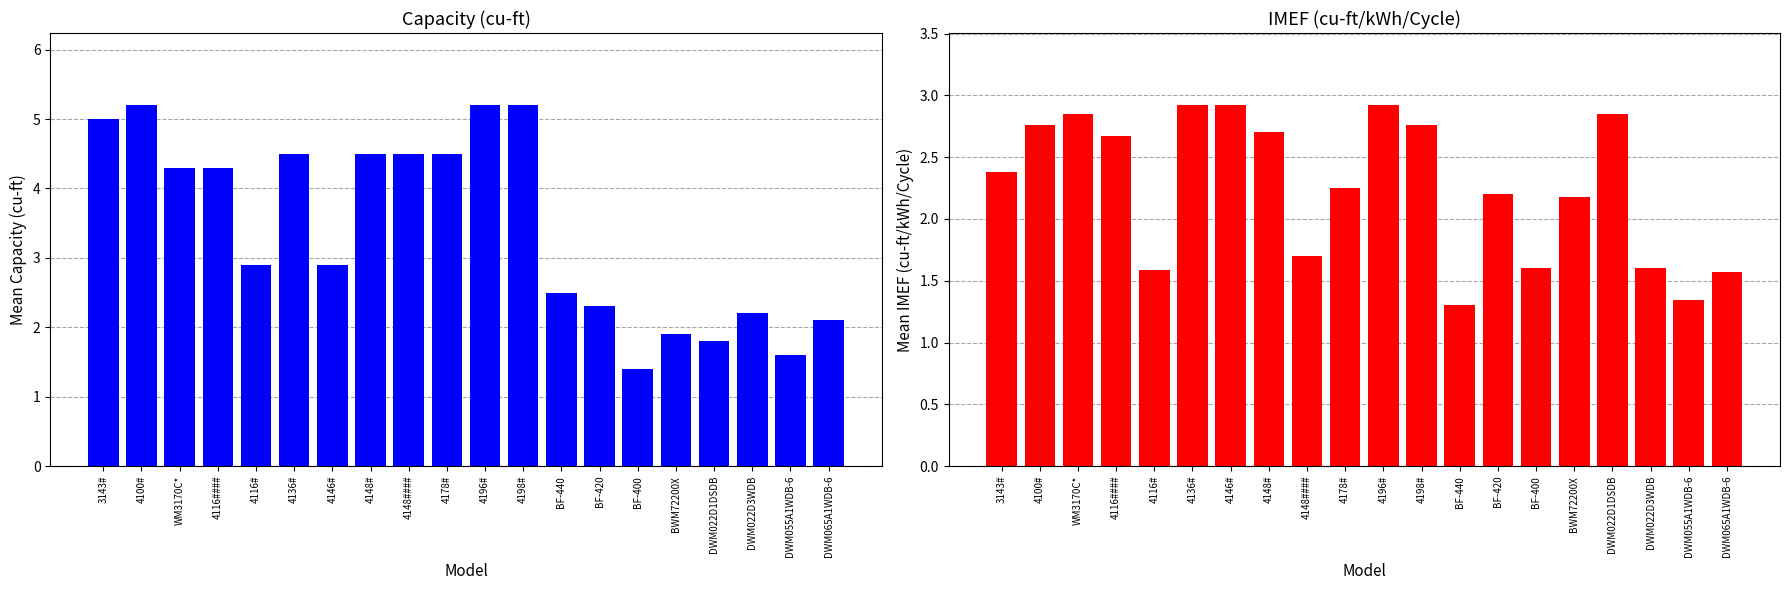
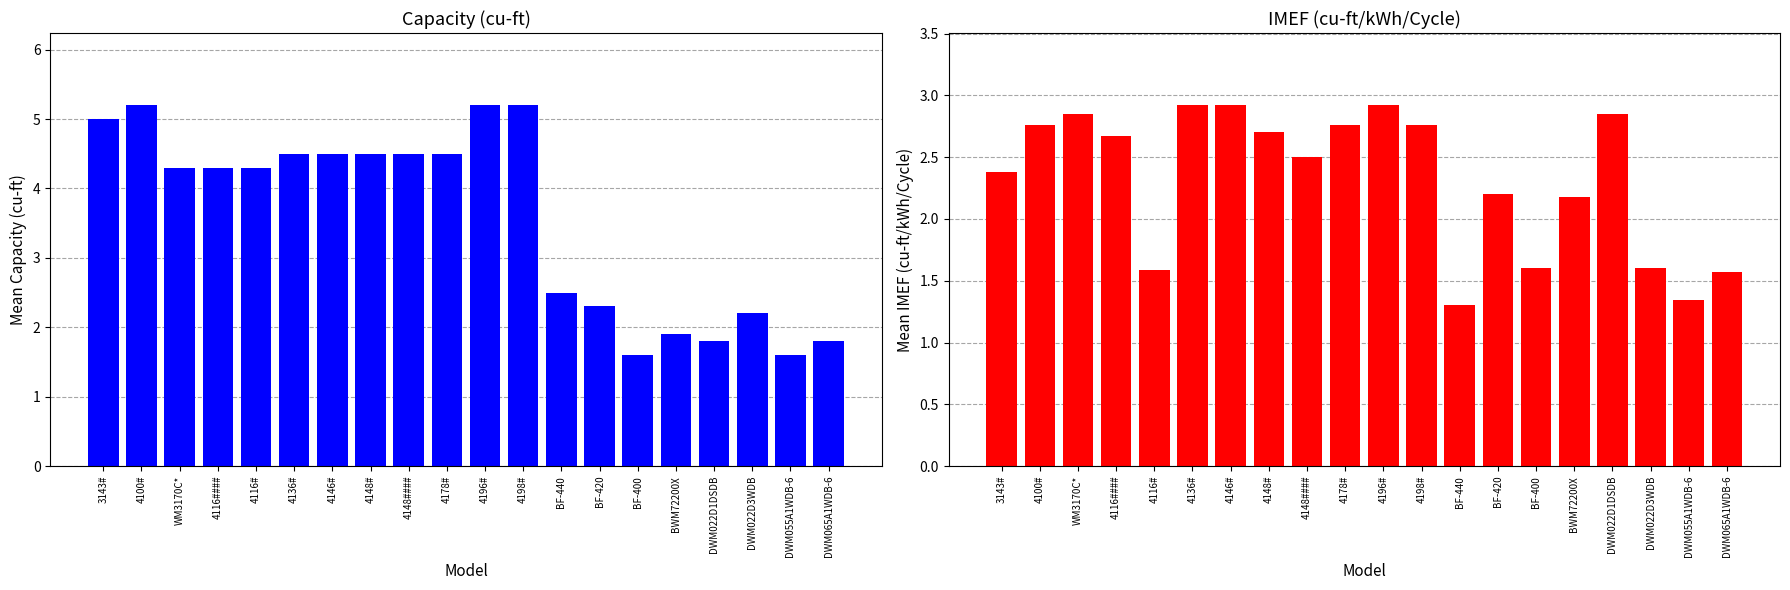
Capacity (cu-ft), 4116#: 2.9 -> 4.3
Capacity (cu-ft), 4146#: 2.9 -> 4.5
Capacity (cu-ft), BF-400: 1.4 -> 1.6
Capacity (cu-ft), DWM065A1WDB-6: 2.1 -> 1.8
IMEF (cu-ft/kWh/Cycle), 4148####: 1.7 -> 2.5
IMEF (cu-ft/kWh/Cycle), 4178#: 2.25 -> 2.76
